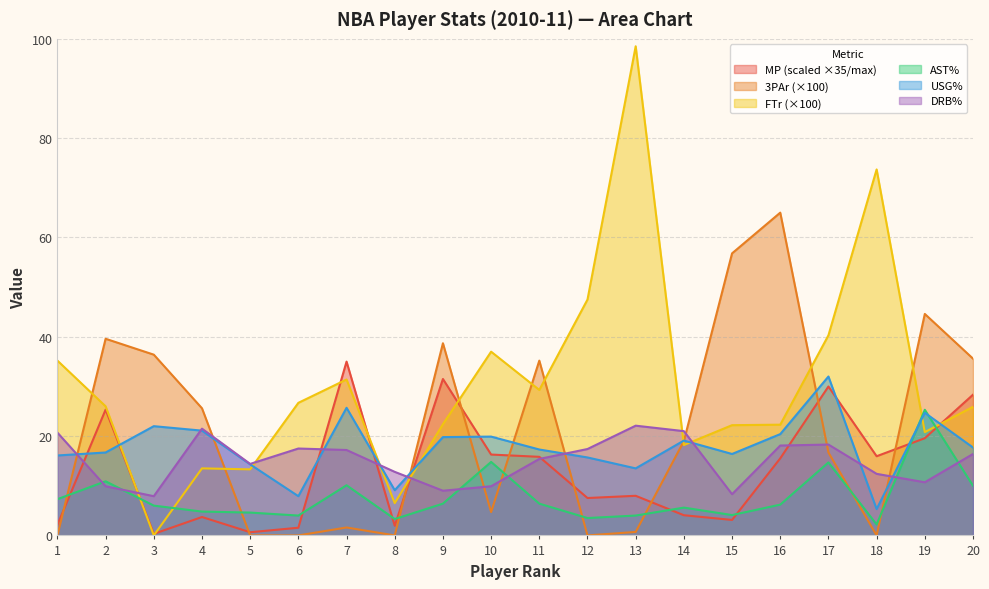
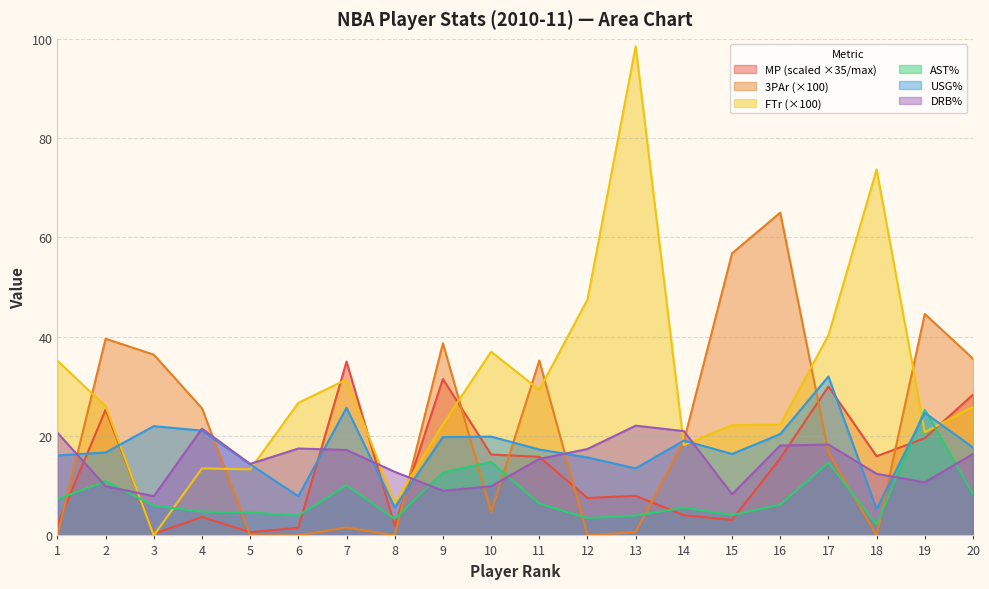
USG%, 8: 9 -> 6
AST%, 9: 6 -> 13
AST%, 20: 10 -> 8
